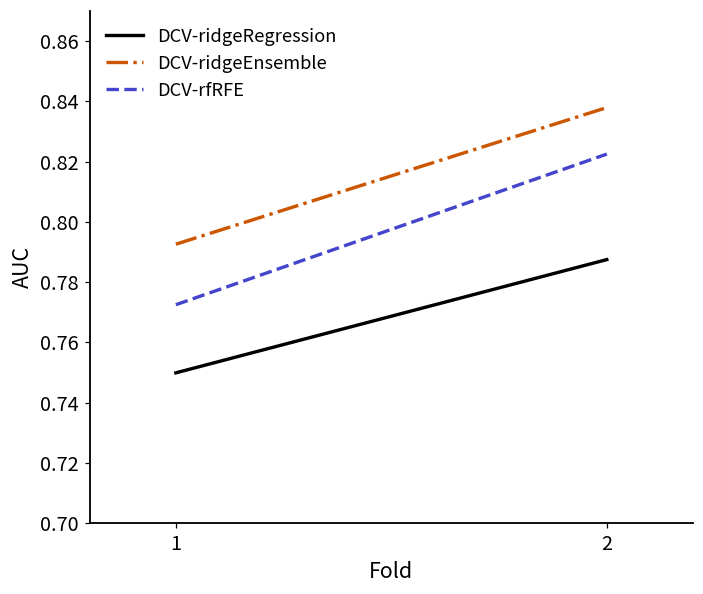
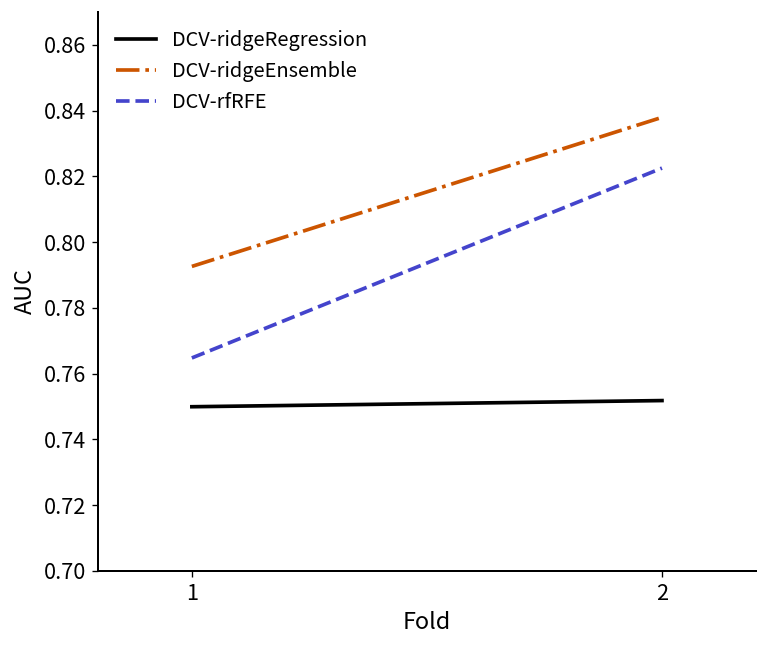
DCV-rfRFE, 1: 0.773 -> 0.765
DCV-ridgeRegression, 2: 0.788 -> 0.752
